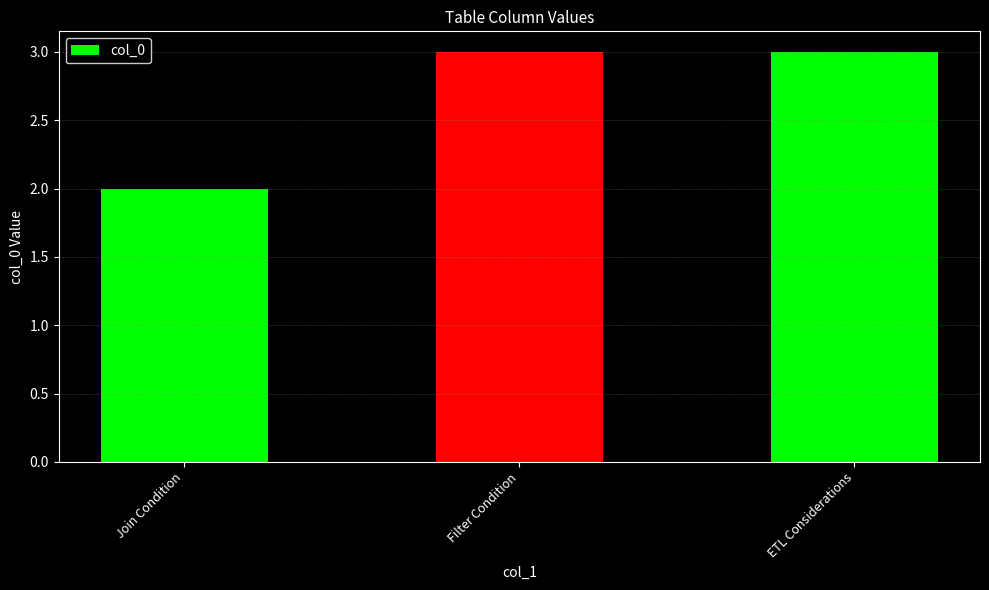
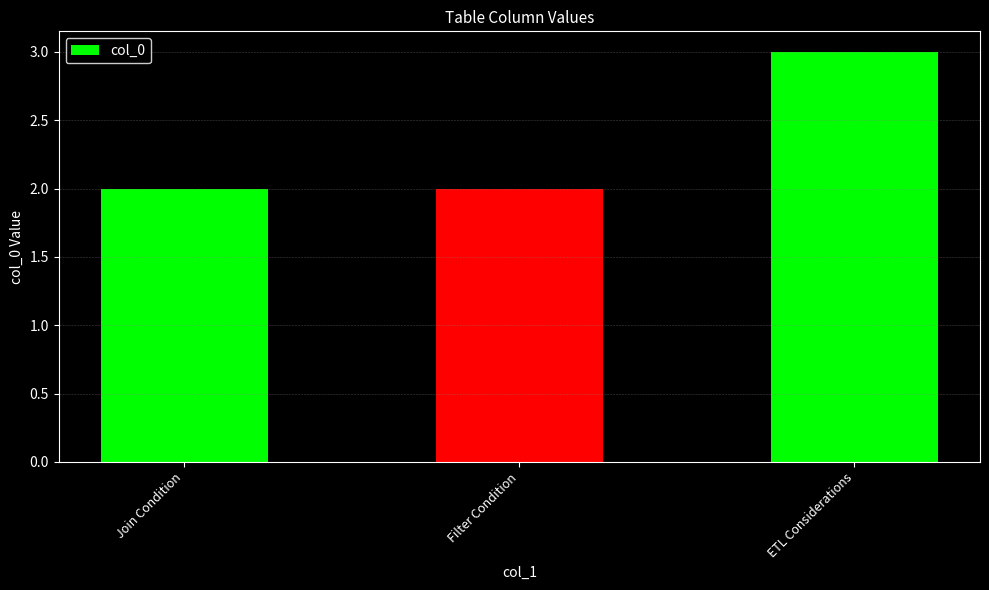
Filter Condition: 3 -> 2
